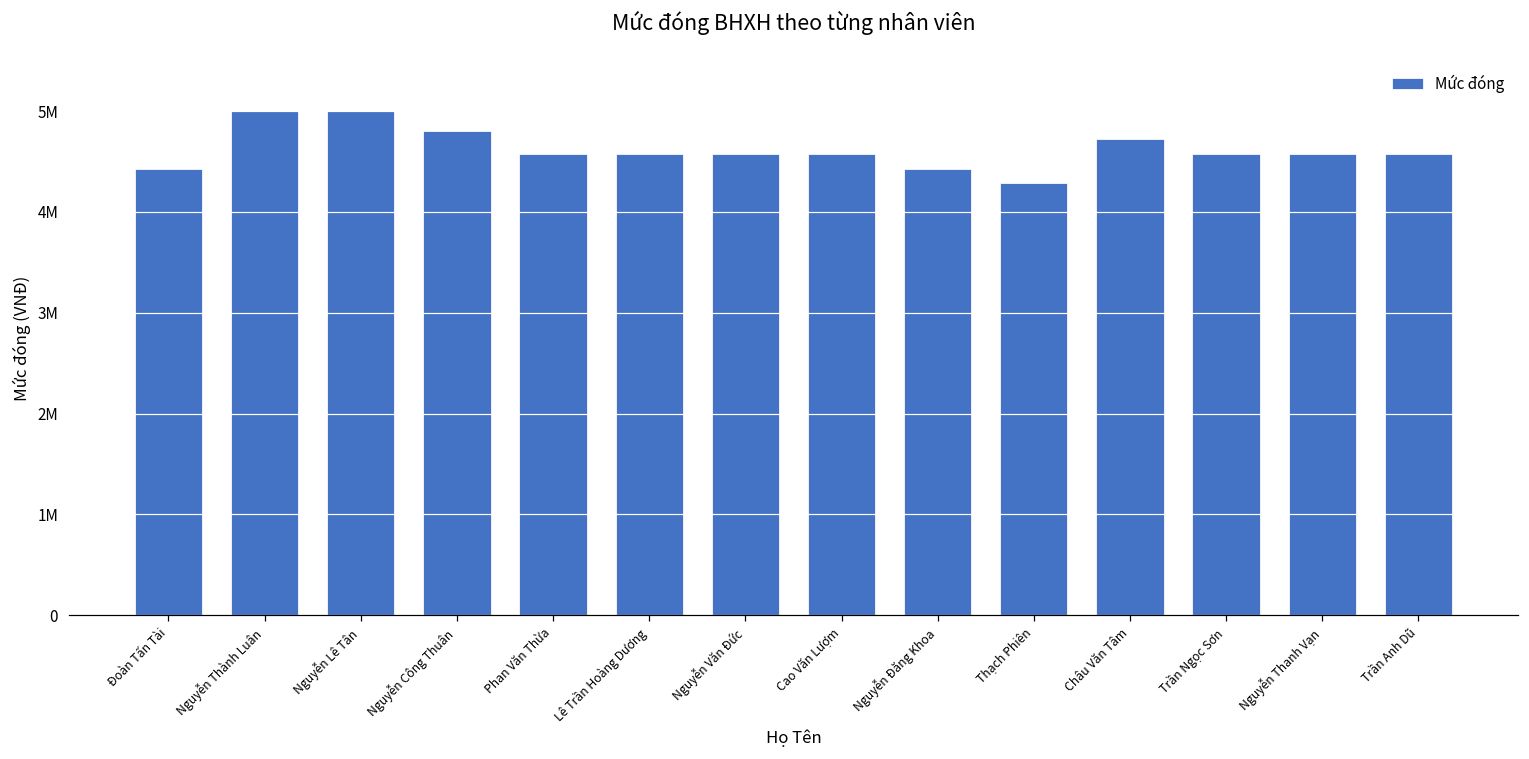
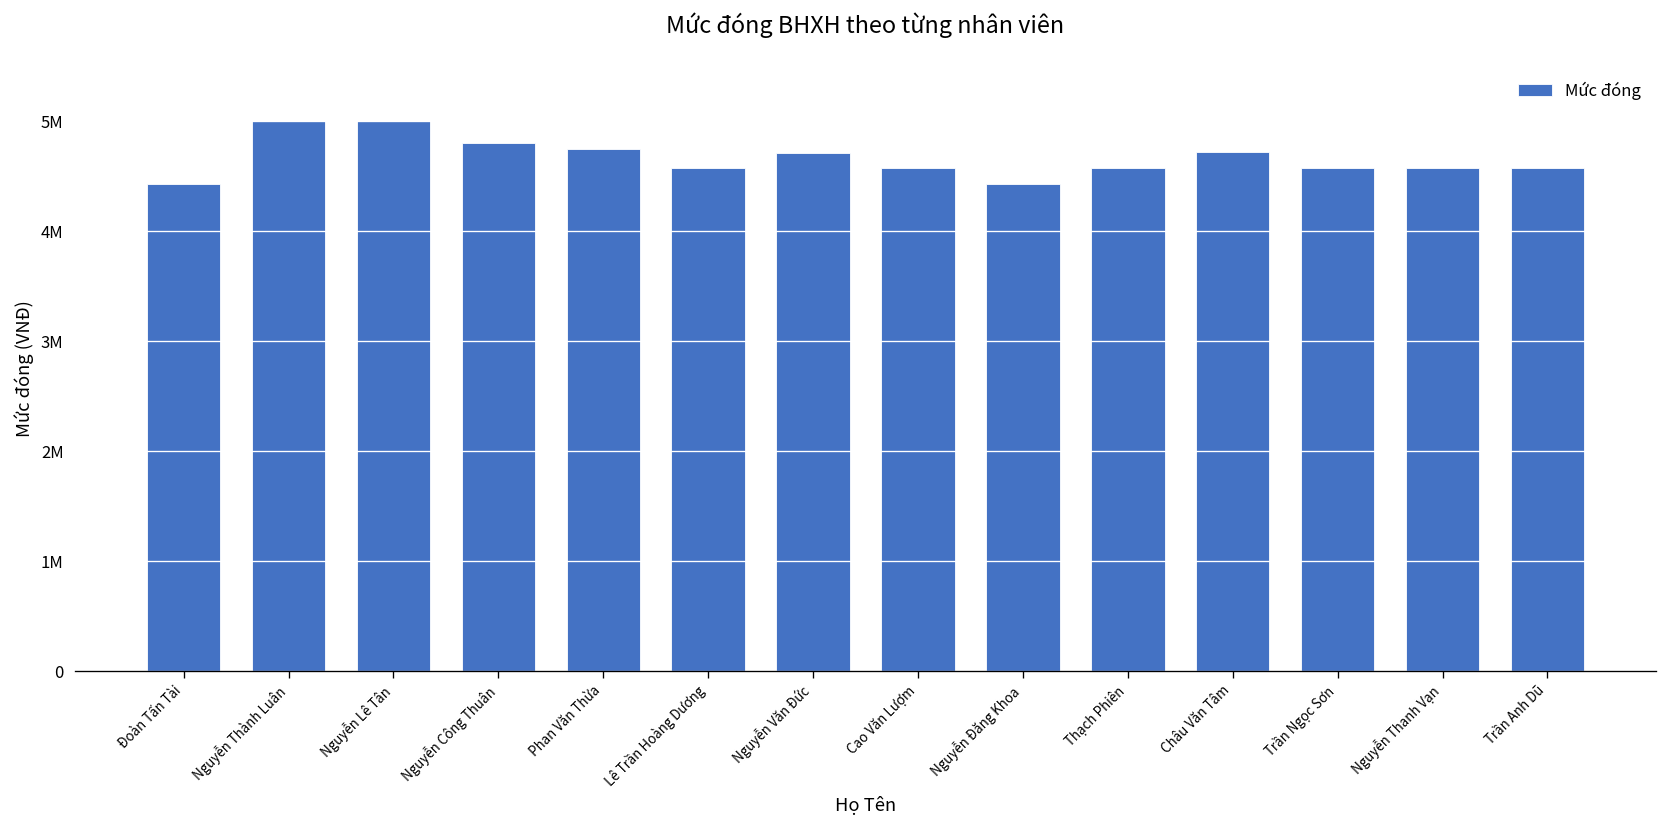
Phan Văn Thừa: 4600000 -> 4700000
Nguyễn Văn Đức: 4600000 -> 4700000
Thạch Phiên: 4300000 -> 4600000
